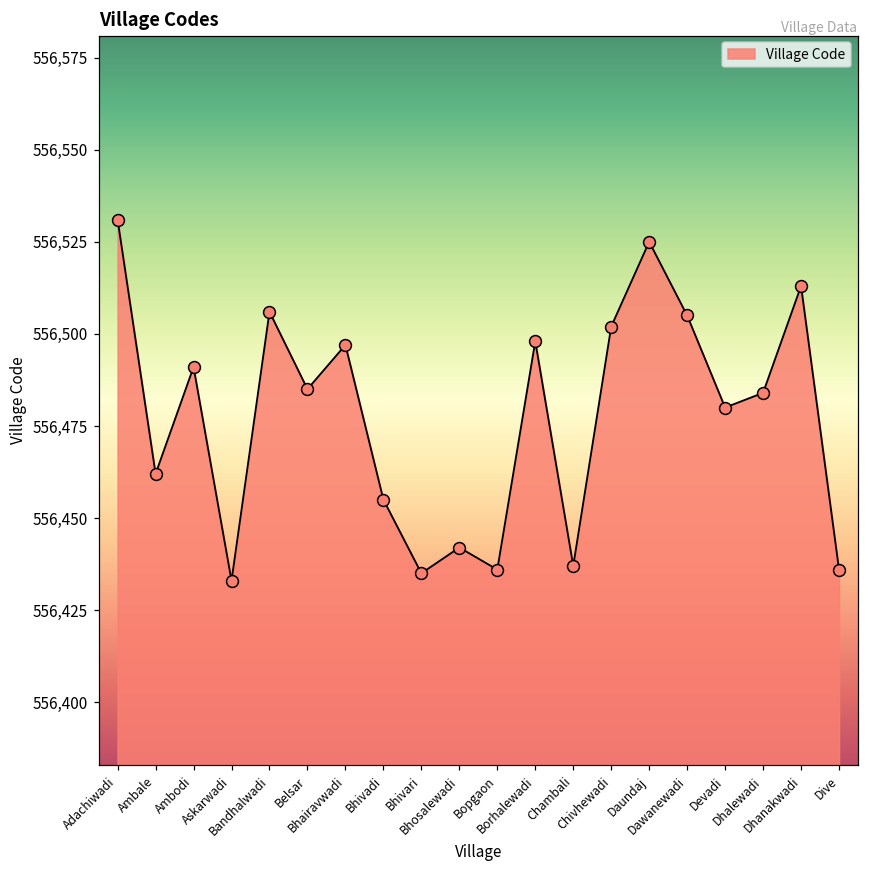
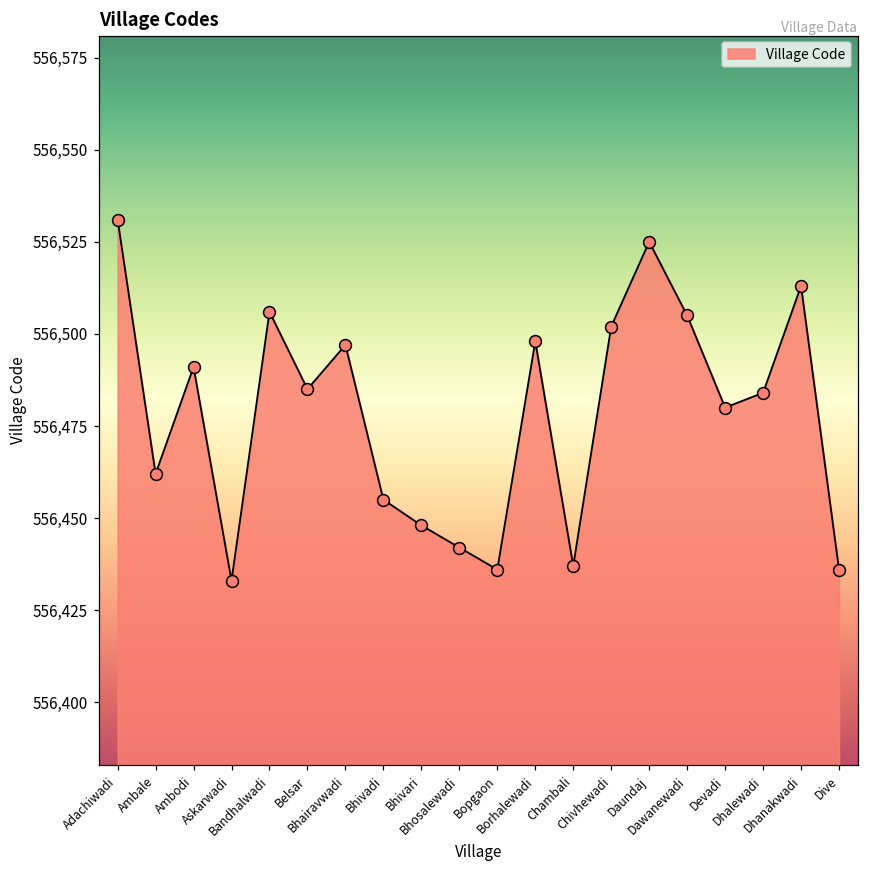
Bhivari: 556,435 -> 556,448
